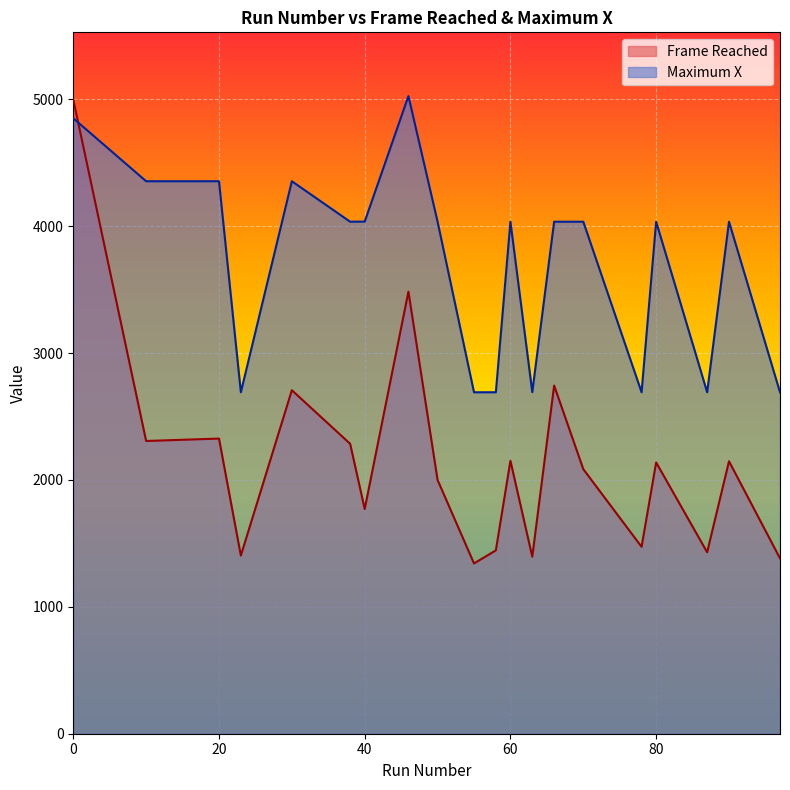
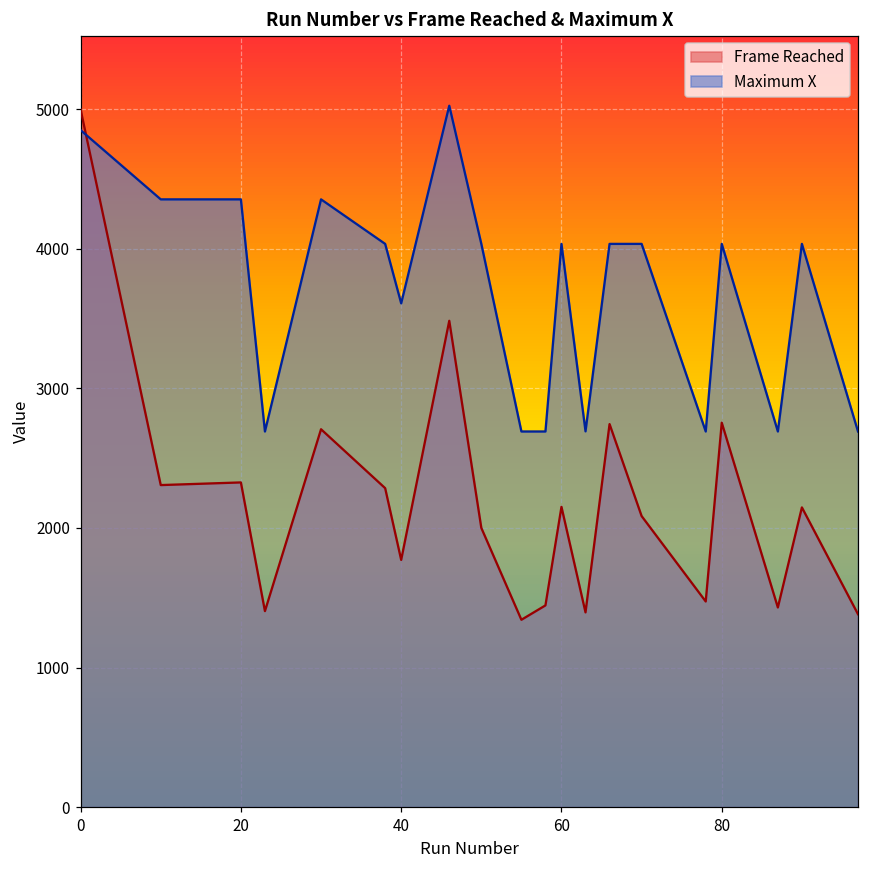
Maximum X, 40: 4040 -> 3610
Frame Reached, 80: 2140 -> 2750
